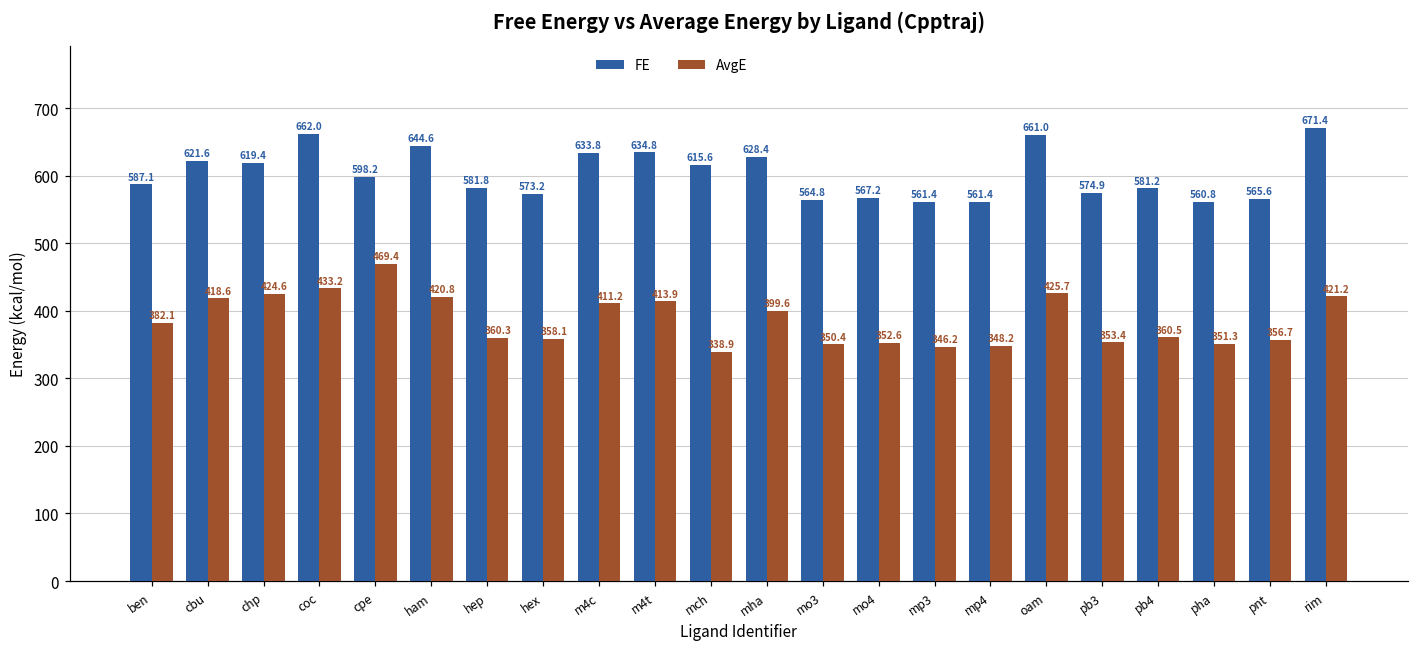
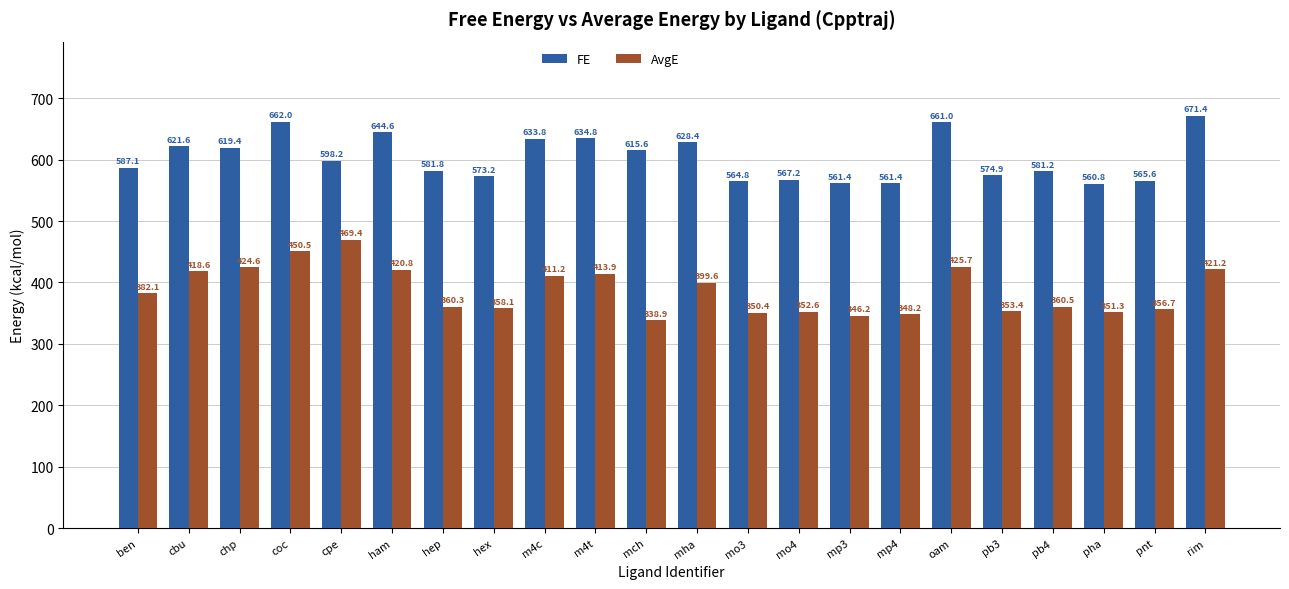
AvgE, coc: 433.2 -> 450.5
